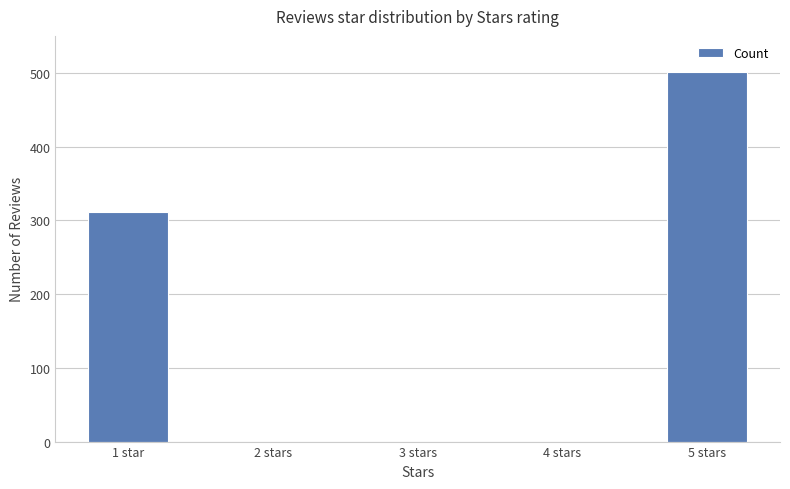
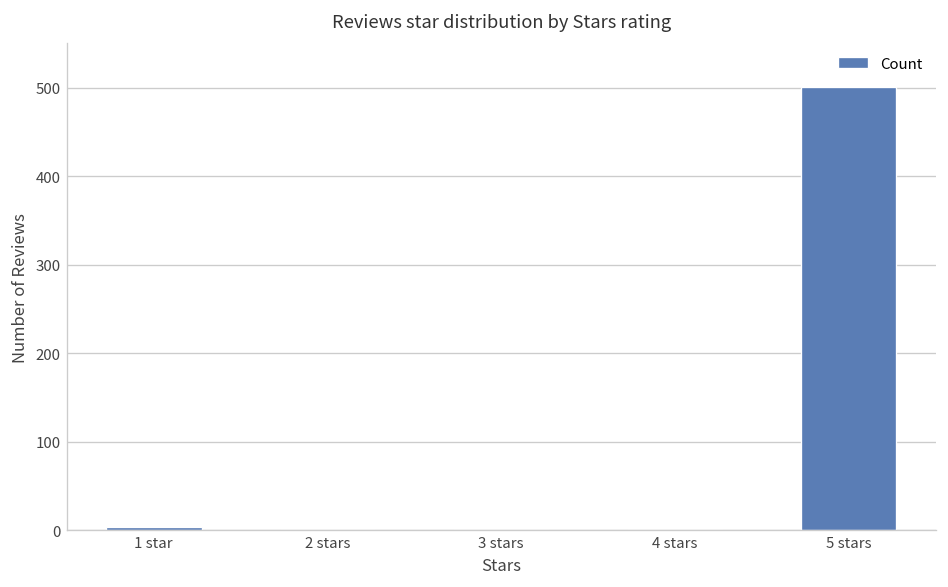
1 star: 310 -> 0
